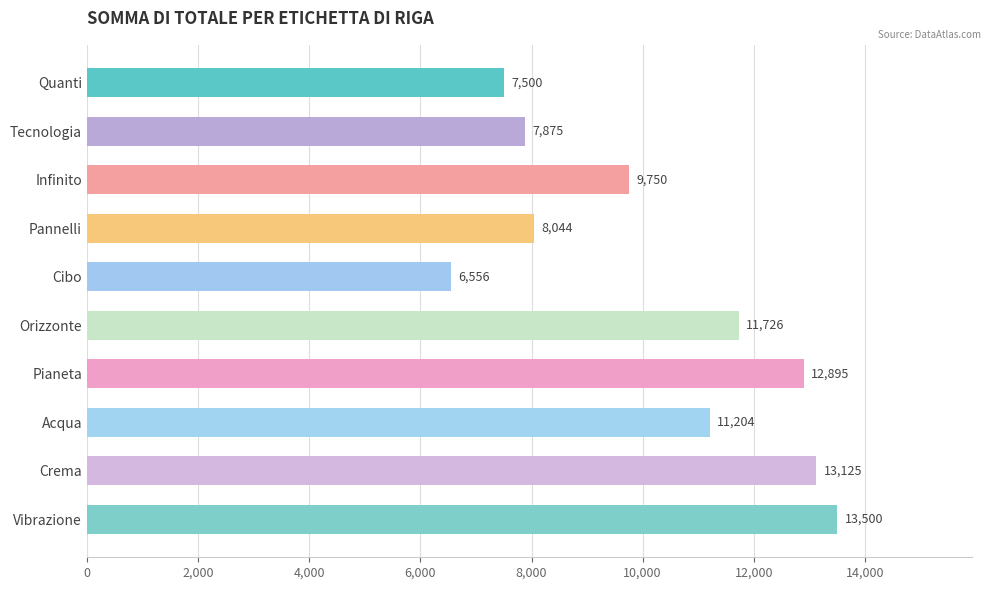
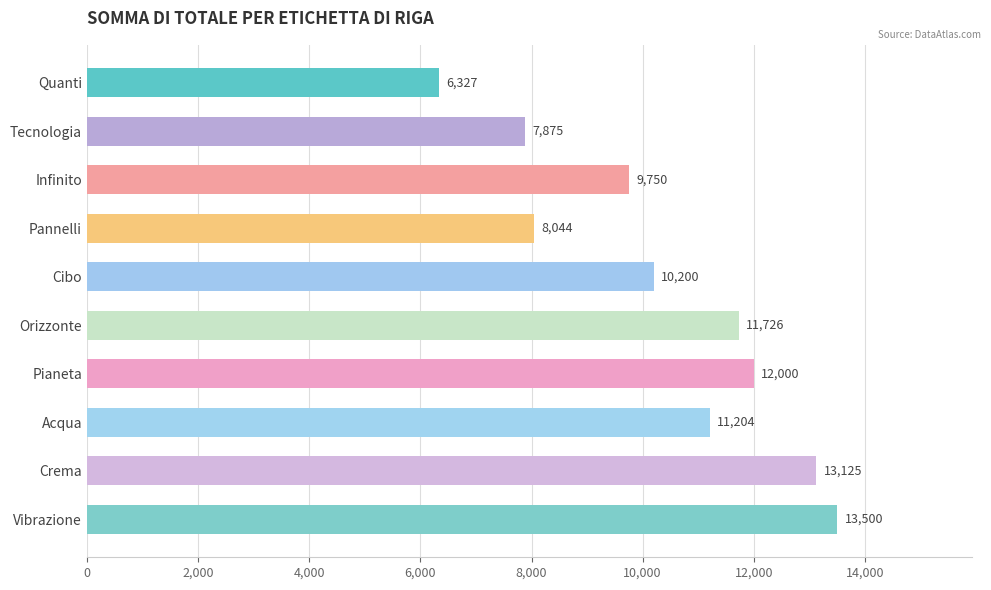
Quanti: 7,500 -> 6,327
Cibo: 6,556 -> 10,200
Pianeta: 12,895 -> 12,000
